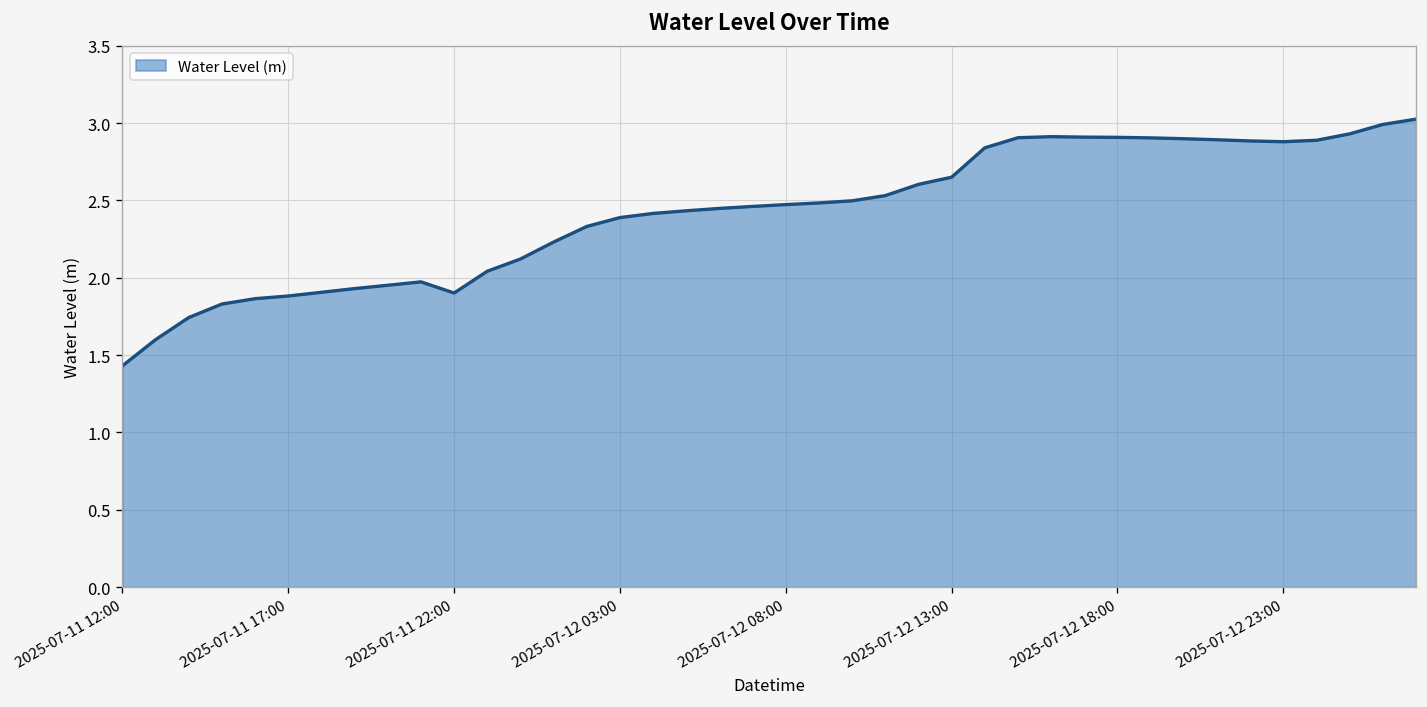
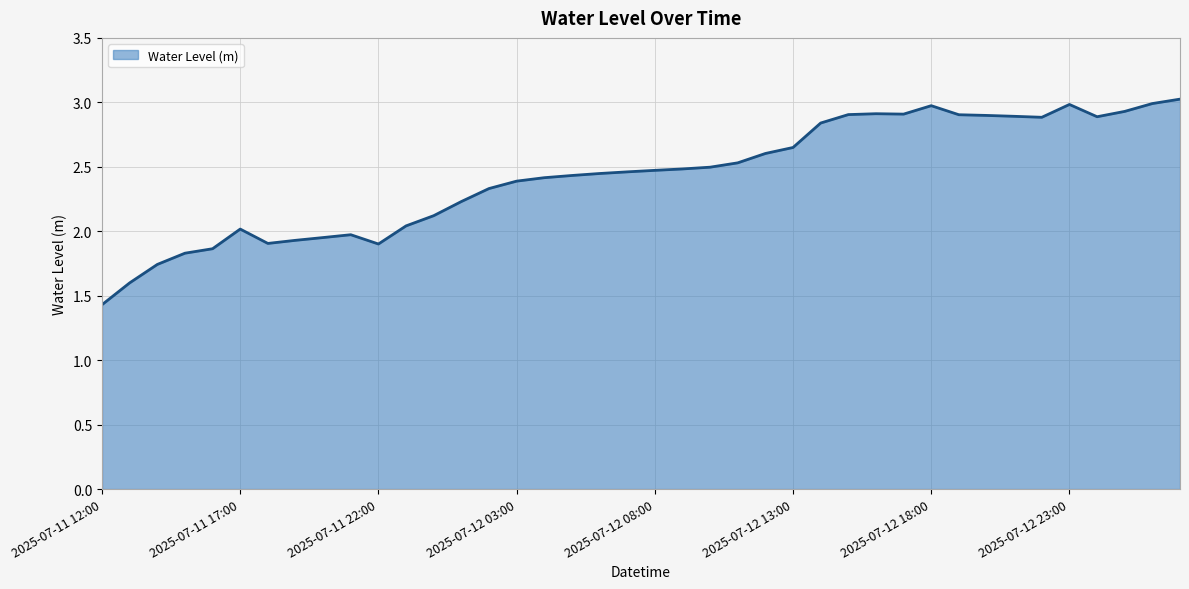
2025-07-11 17:00: 1.88 -> 2.02
2025-07-12 18:00: 2.91 -> 2.97
2025-07-12 23:00: 2.88 -> 2.98
